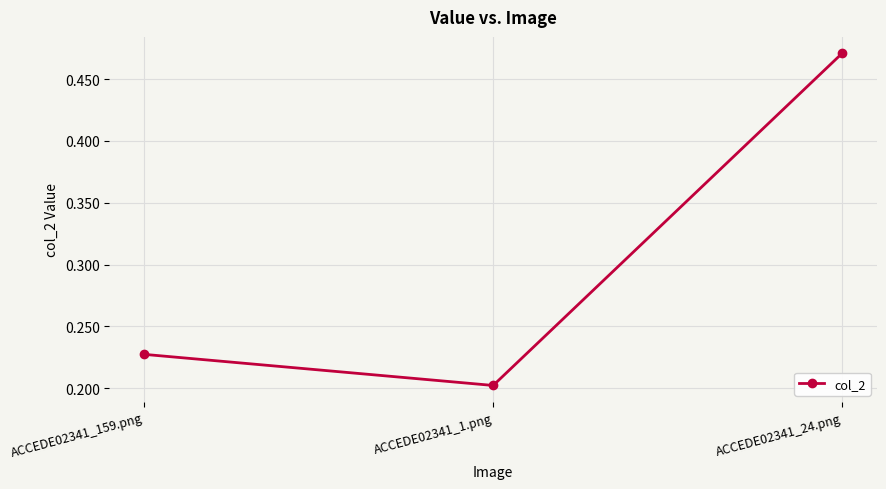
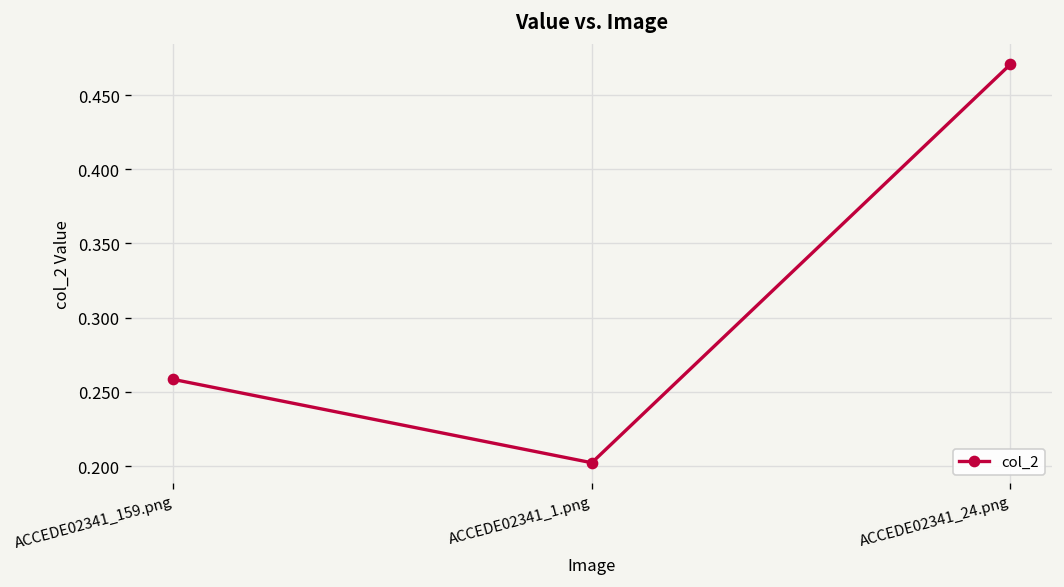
ACCEDE02341_159.png: 0.227 -> 0.258
